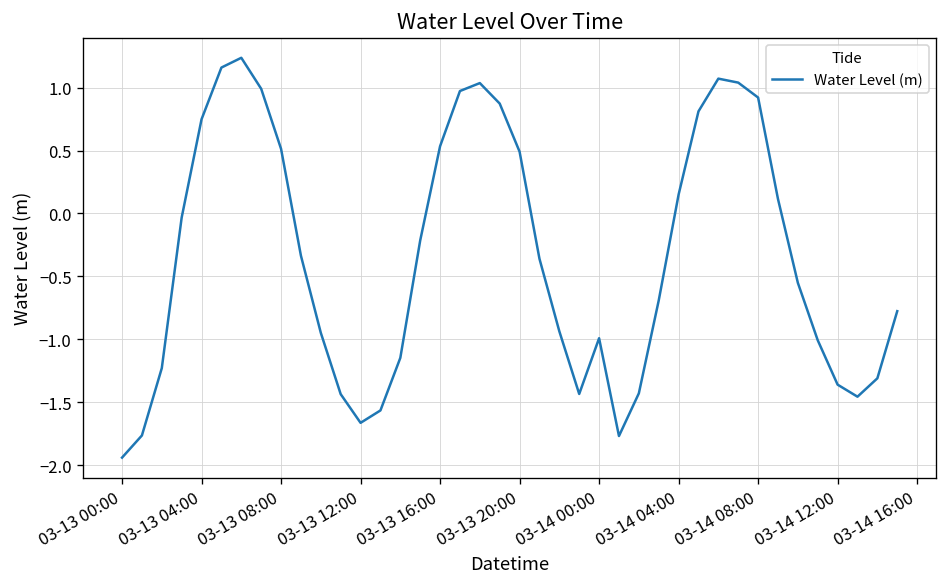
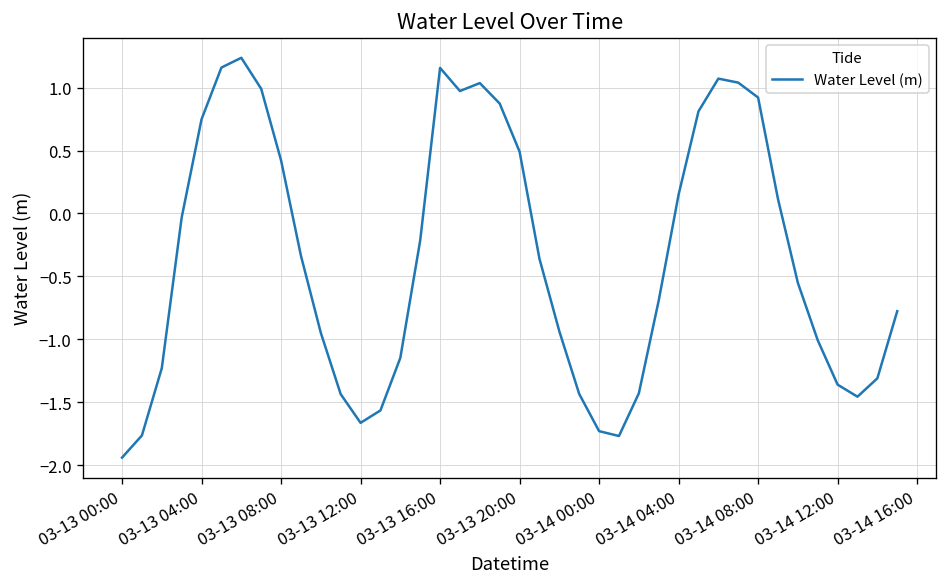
03-13 08:00: 0.51 -> 0.42
03-13 16:00: 0.53 -> 1.16
03-14 00:00: -0.99 -> -1.73
